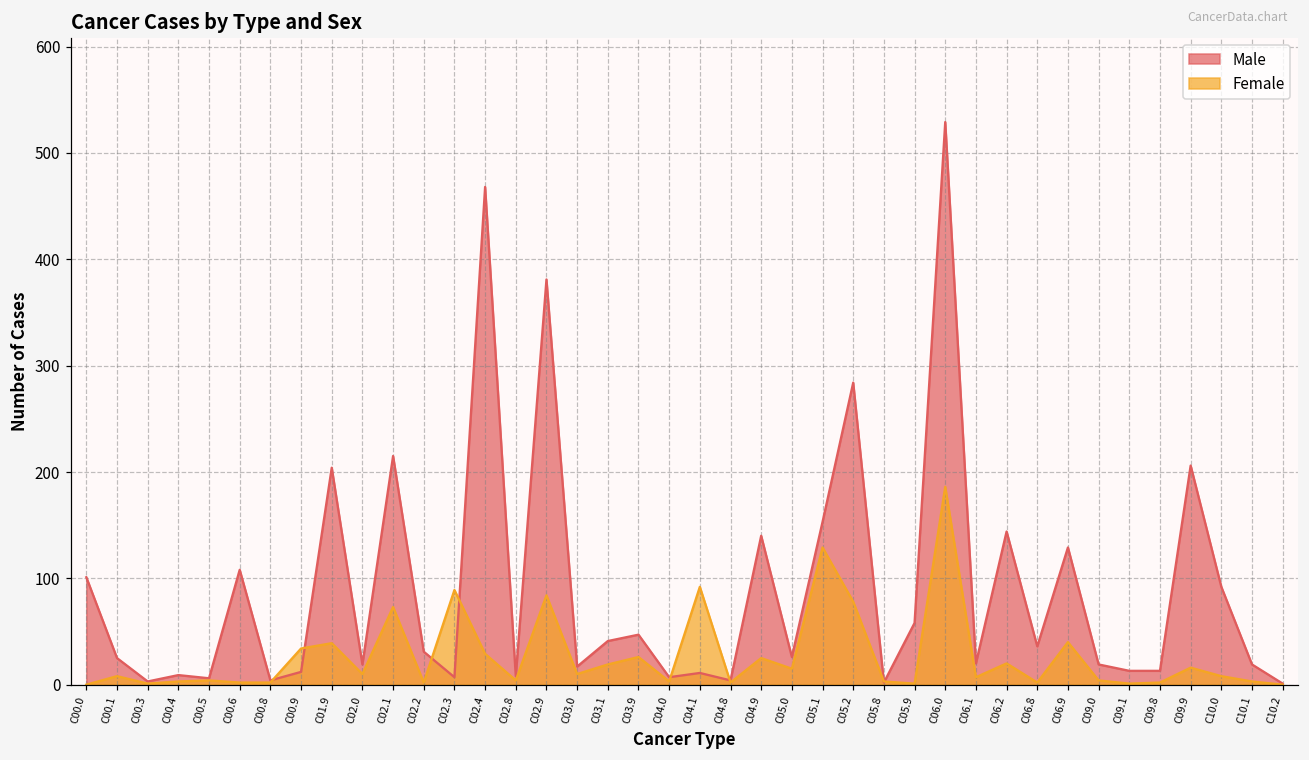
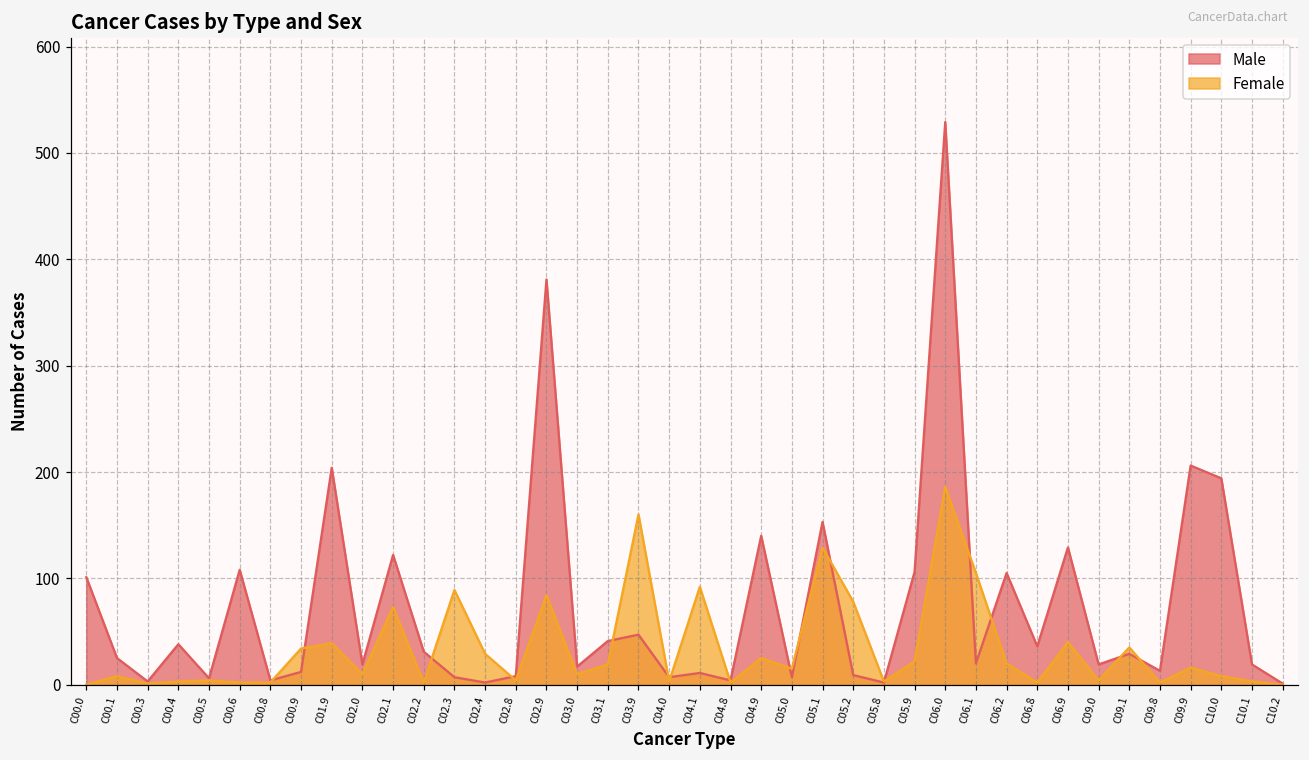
Male, C00.4: 10 -> 40
Male, C02.1: 220 -> 120
Male, C02.4: 470 -> 0
Female, C03.9: 30 -> 160
Male, C05.0: 30 -> 10
Male, C05.2: 280 -> 10
Male, C05.9: 60 -> 110
Female, C05.9: 0 -> 20
Female, C06.1: 10 -> 110
Male, C06.2: 140 -> 110
Male, C09.1: 10 -> 30
Female, C09.1: 0 -> 40
Male, C10.0: 90 -> 190
